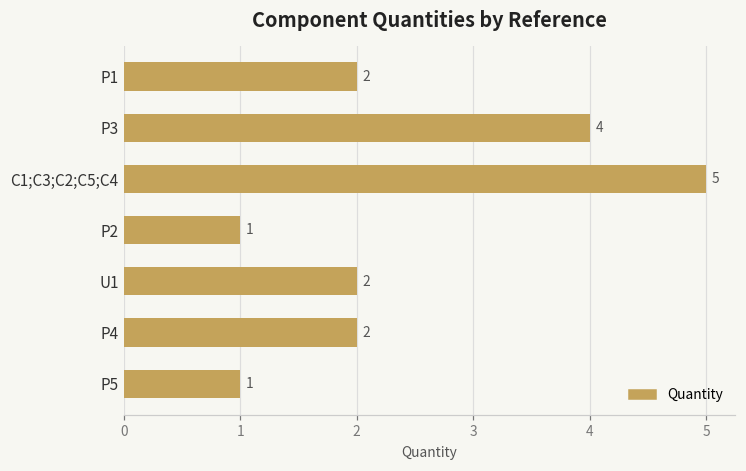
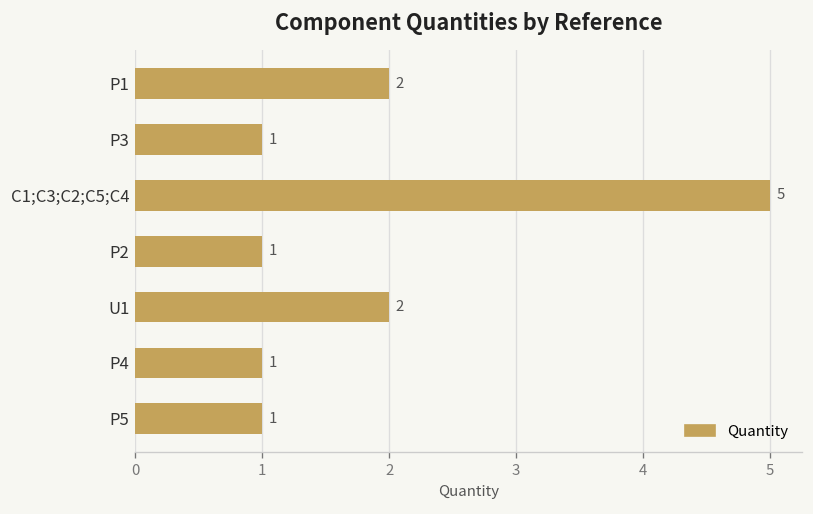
P3: 4 -> 1
P4: 2 -> 1
